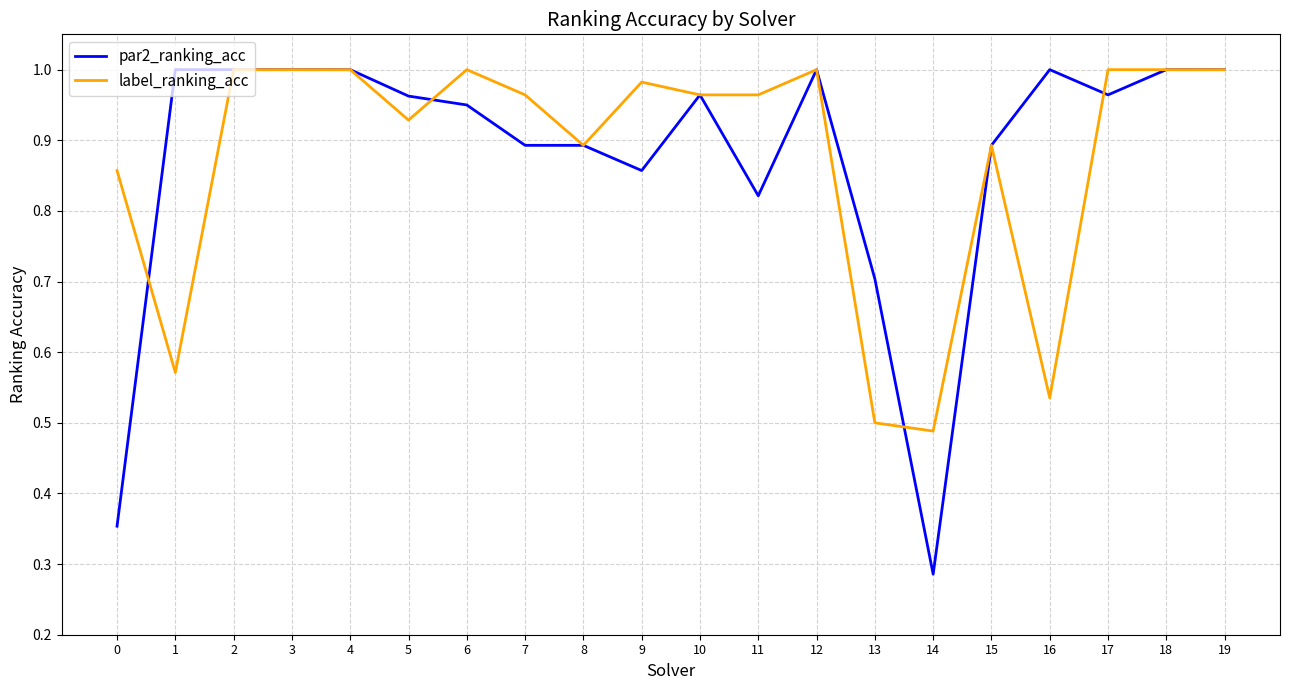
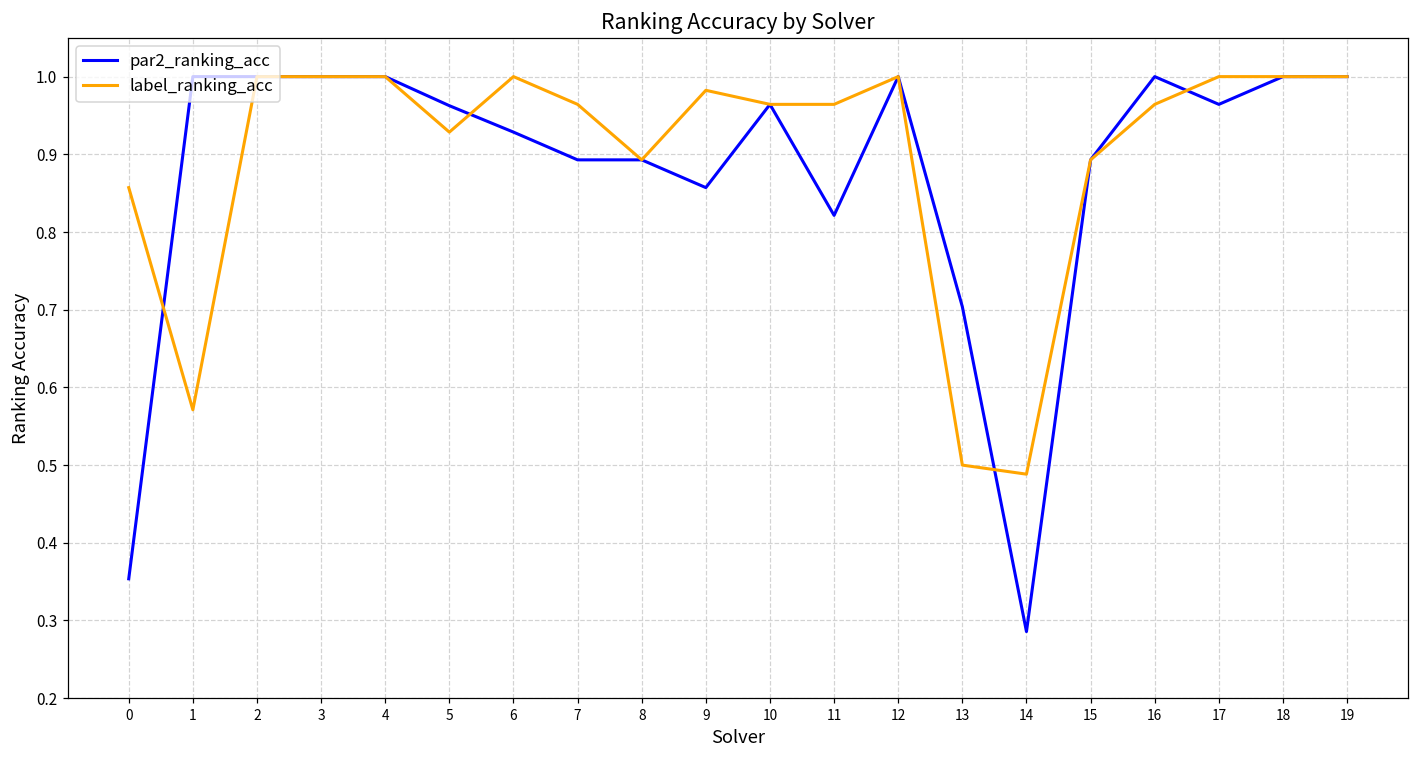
par2_ranking_acc, 6: 0.95 -> 0.93
label_ranking_acc, 16: 0.54 -> 0.96
